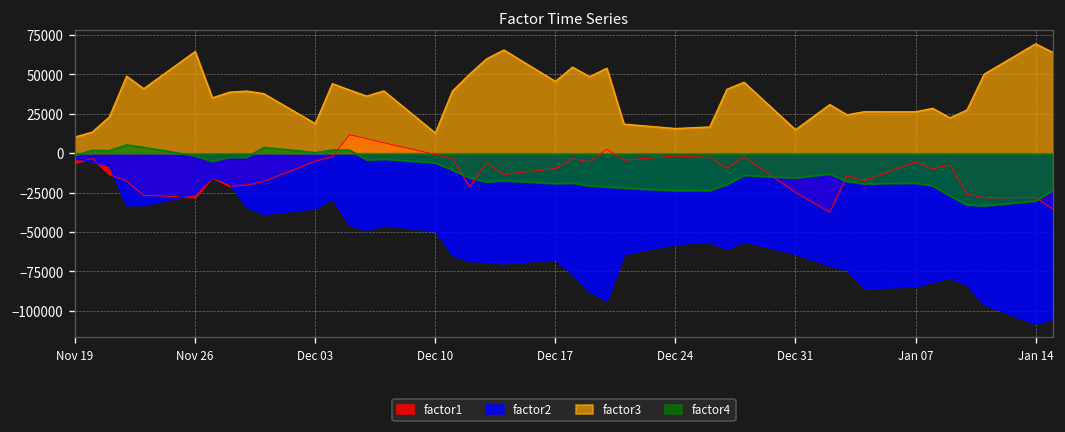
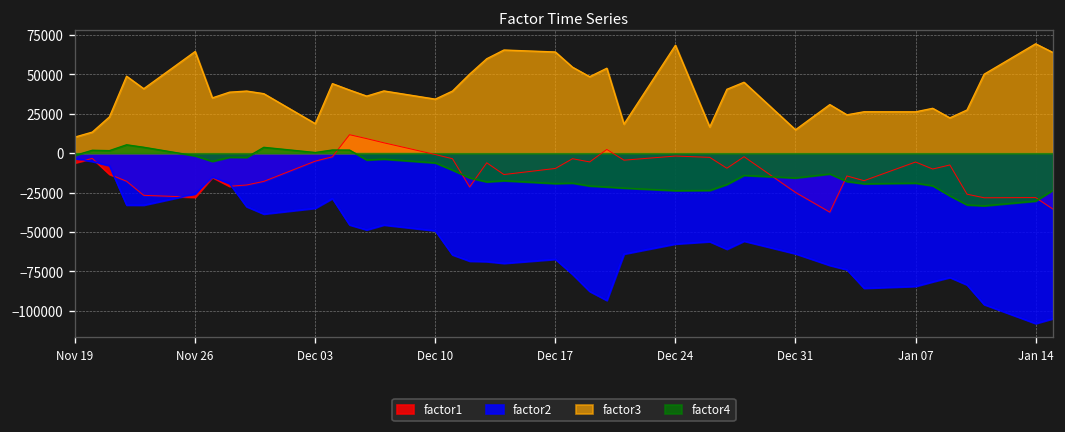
factor3, Dec 10: 13000 -> 34000
factor3, Dec 17: 45000 -> 64000
factor3, Dec 24: 16000 -> 68000
